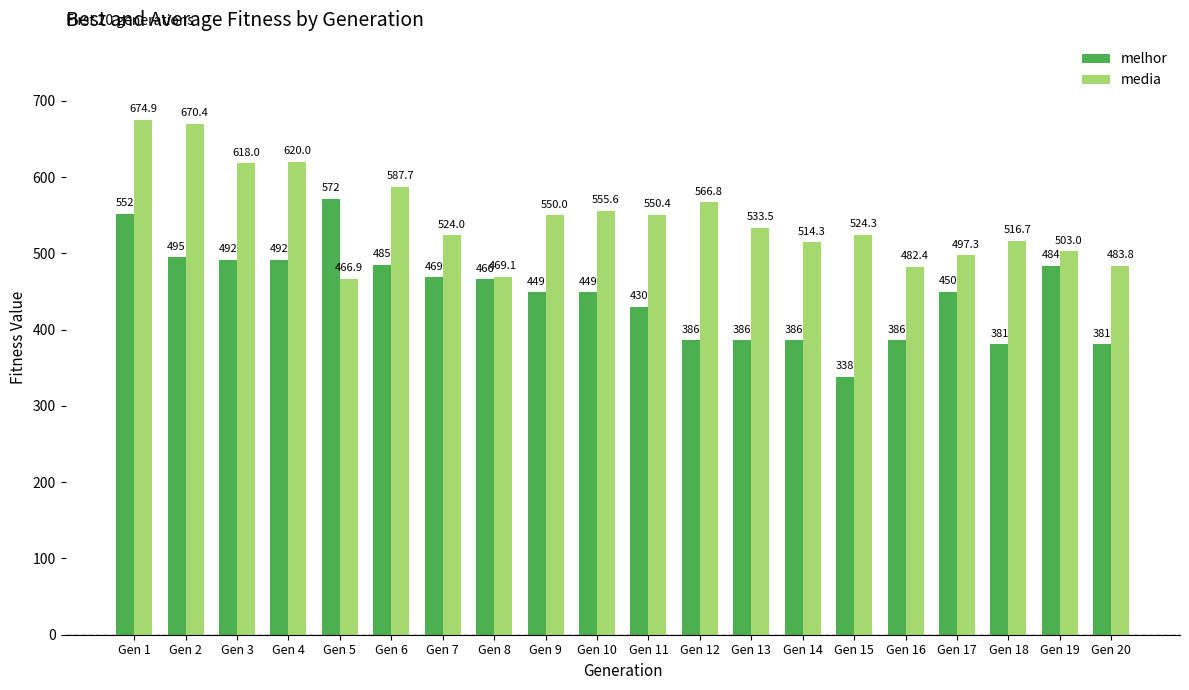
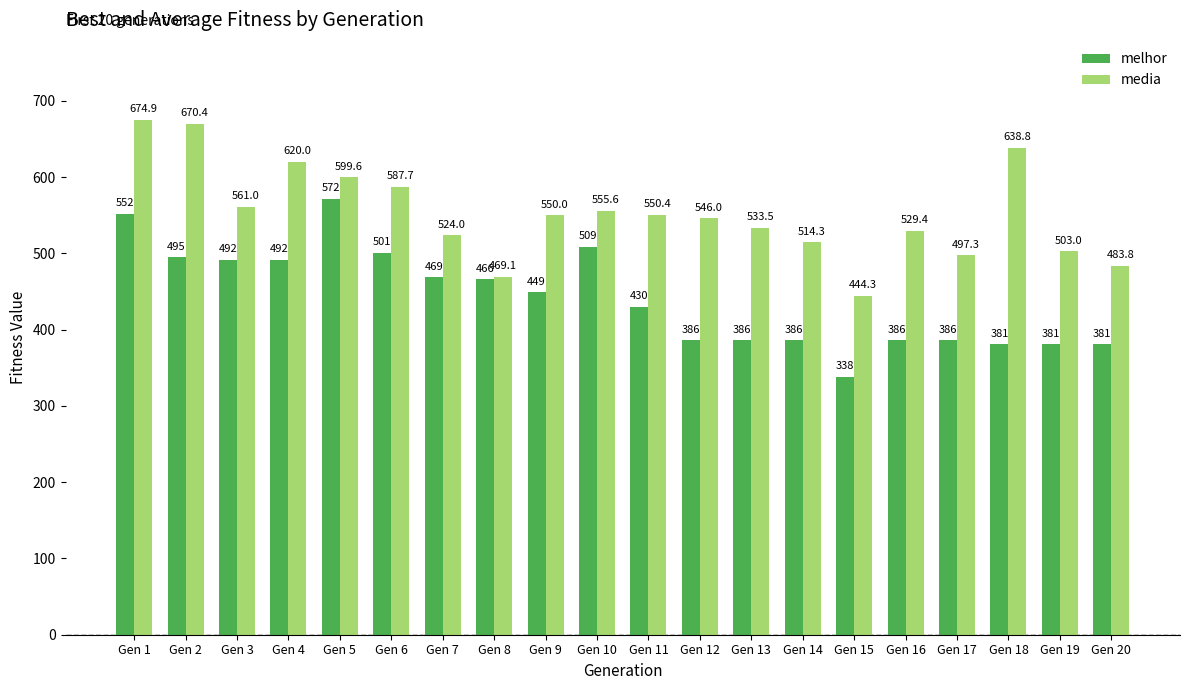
media, Gen 3: 618.0 -> 561.0
media, Gen 5: 466.9 -> 599.6
melhor, Gen 6: 485 -> 501
melhor, Gen 10: 449 -> 509
media, Gen 12: 566.8 -> 546.0
media, Gen 15: 524.3 -> 444.3
media, Gen 16: 482.4 -> 529.4
melhor, Gen 17: 450 -> 386
media, Gen 18: 516.7 -> 638.8
melhor, Gen 19: 484 -> 381
